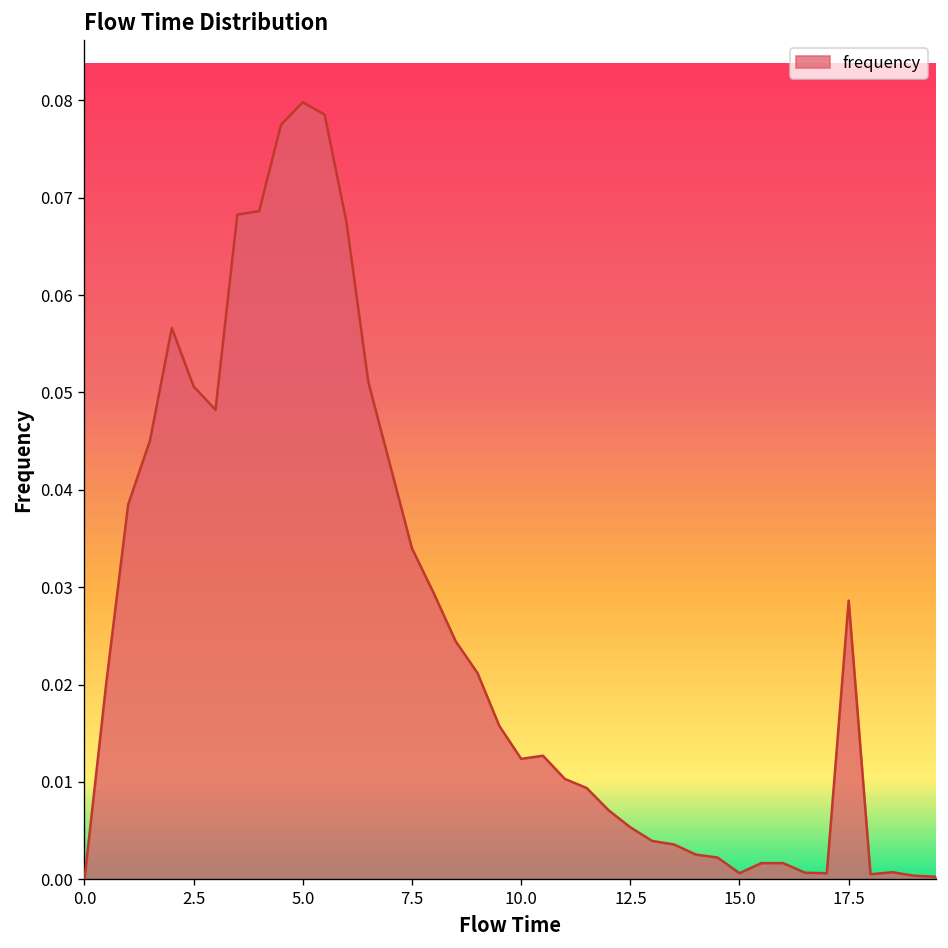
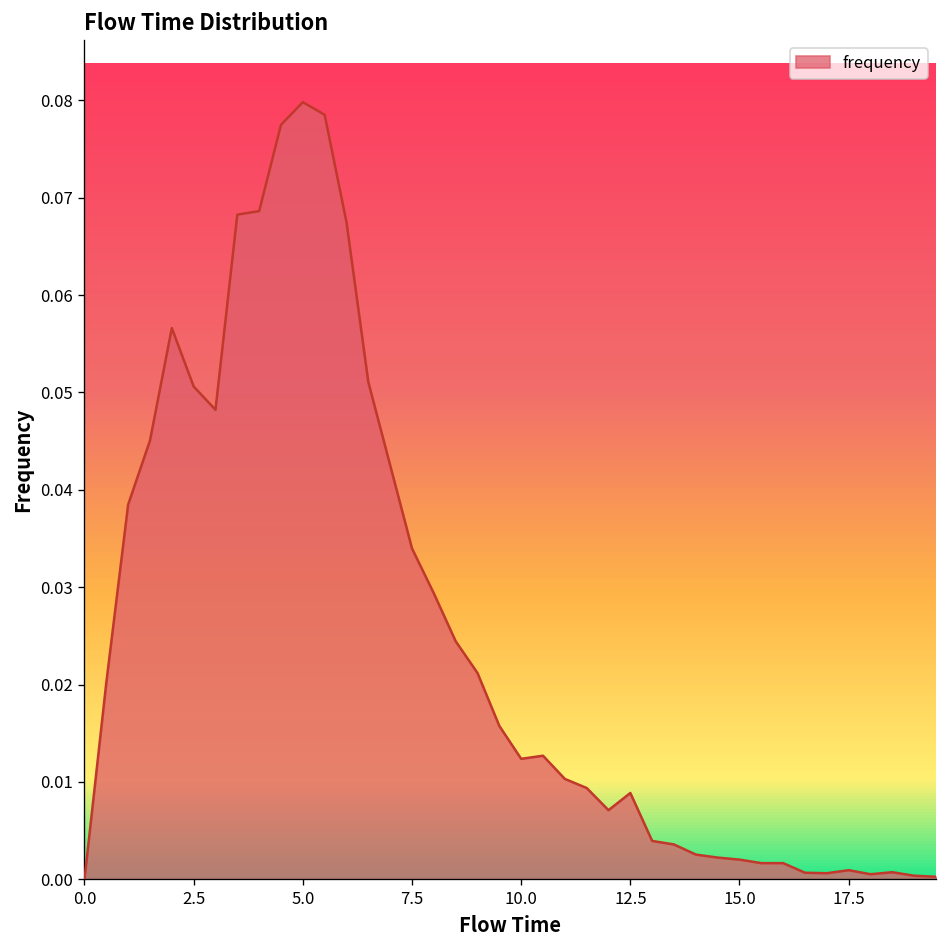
12.5: 0.005 -> 0.009
15.0: 0.001 -> 0.002
17.5: 0.029 -> 0.001
